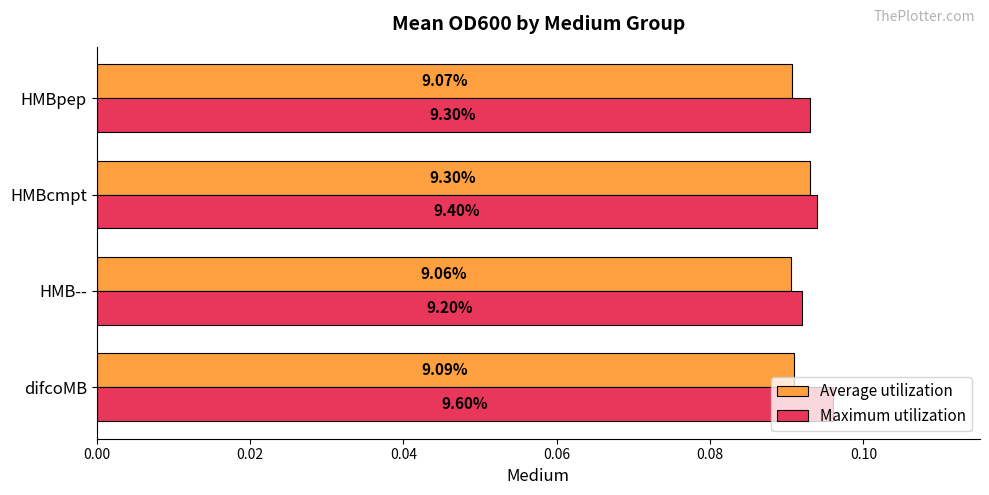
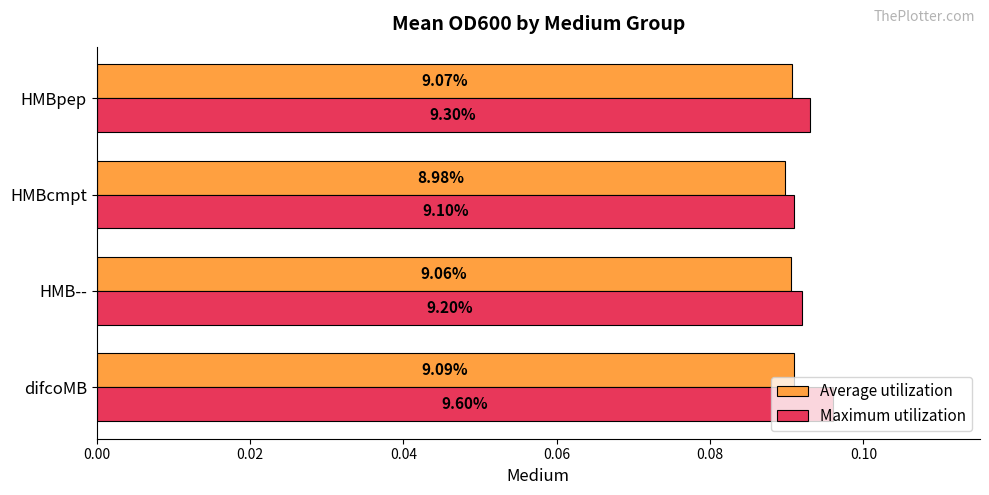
Average utilization, HMBcmpt: 9.30% -> 8.98%
Maximum utilization, HMBcmpt: 9.40% -> 9.10%
